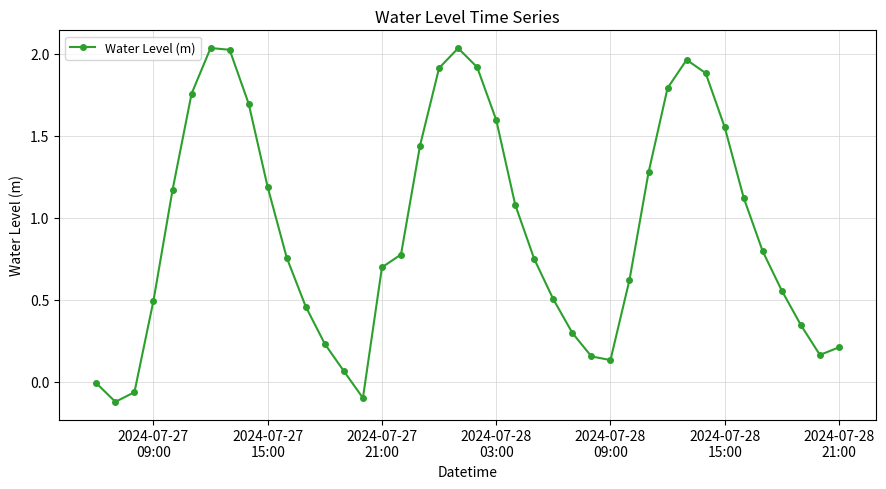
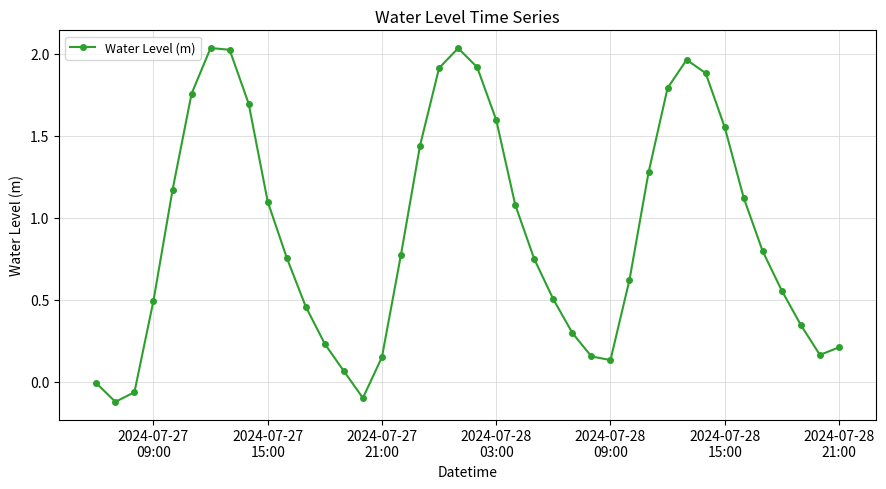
2024-07-27 15:00: 1.19 -> 1.10
2024-07-27 21:00: 0.70 -> 0.15
